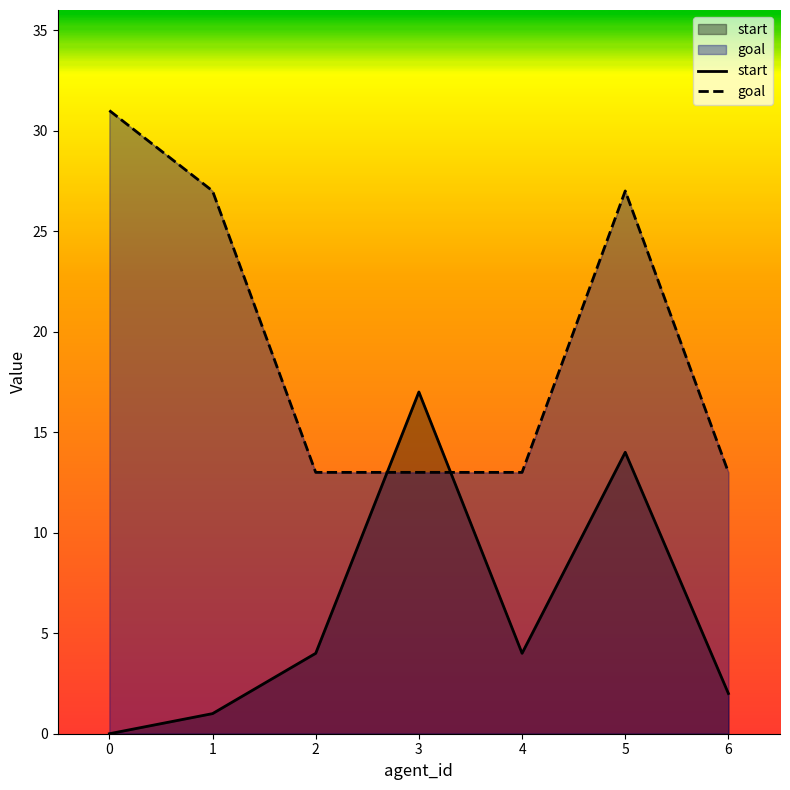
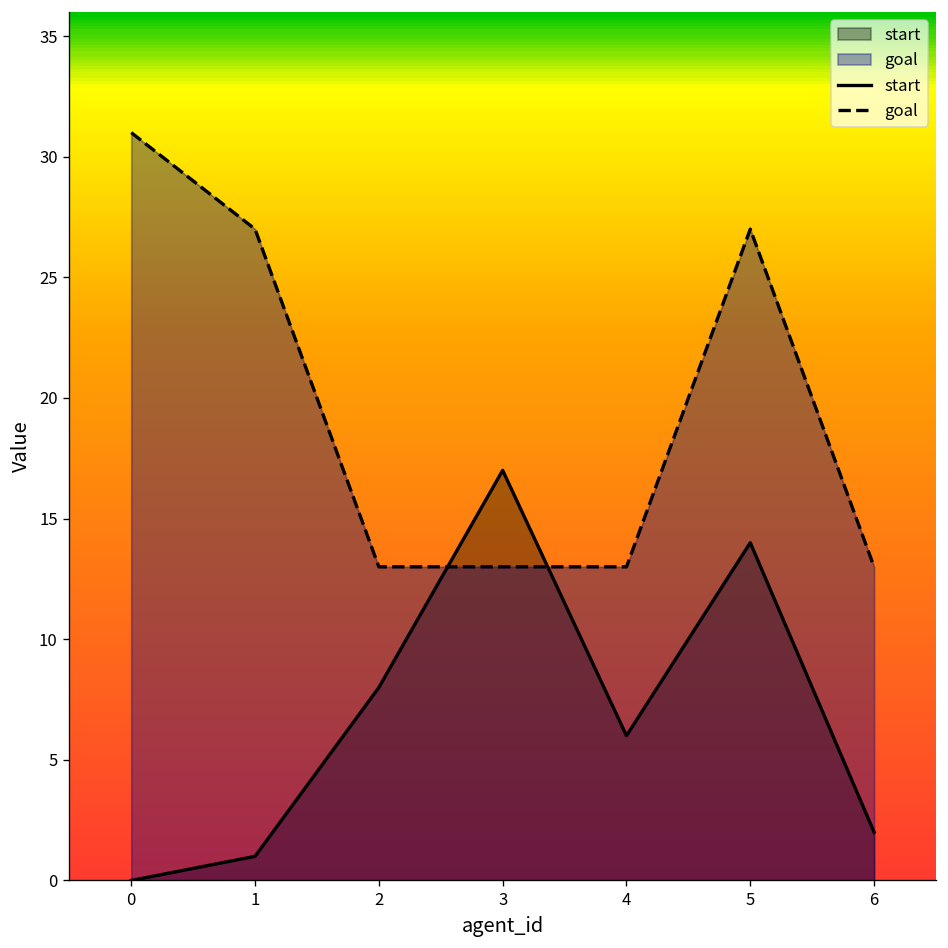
start, 2: 4 -> 8
start, 4: 4 -> 6
